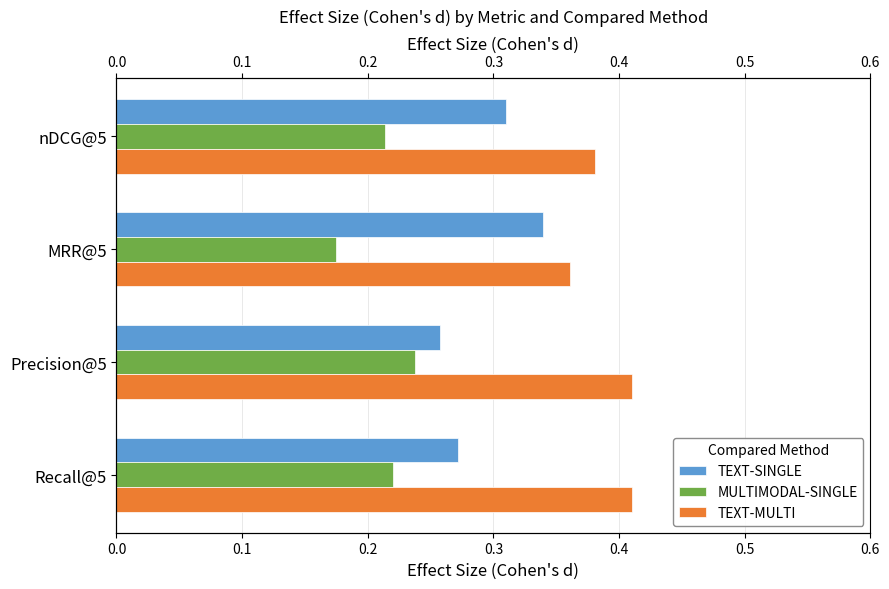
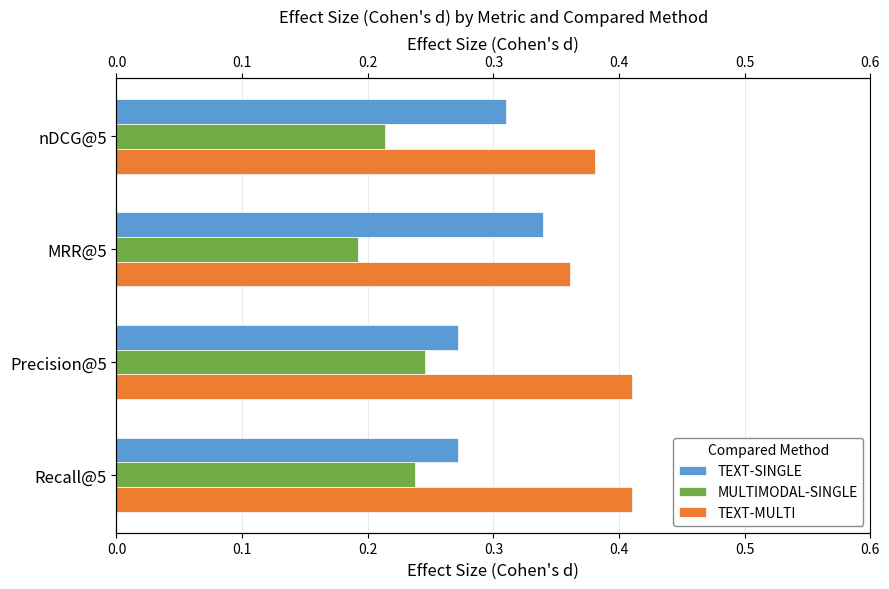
MULTIMODAL-SINGLE, MRR@5: 0.175 -> 0.192
TEXT-SINGLE, Precision@5: 0.258 -> 0.272
MULTIMODAL-SINGLE, Precision@5: 0.238 -> 0.246
MULTIMODAL-SINGLE, Recall@5: 0.220 -> 0.238
